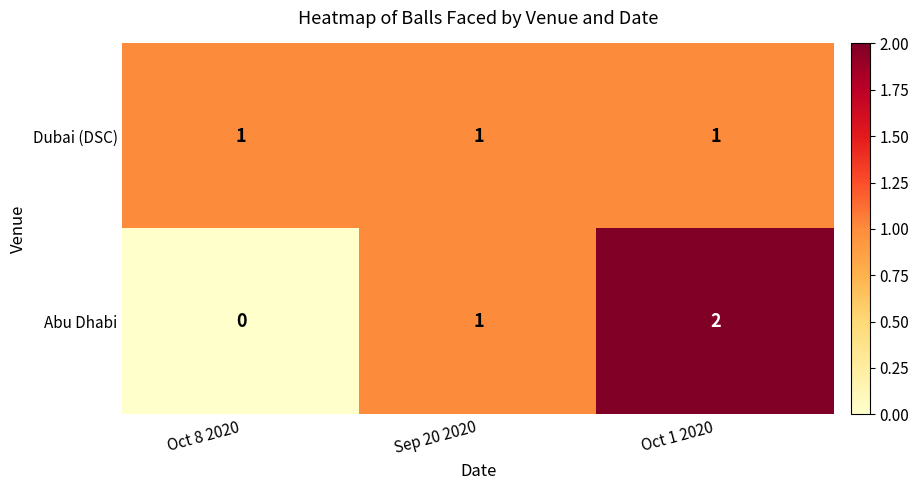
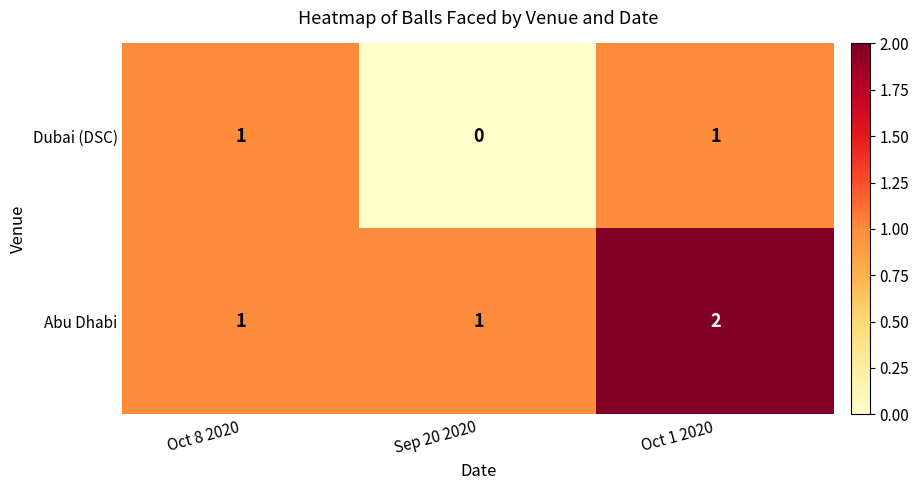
Dubai (DSC), Sep 20 2020: 1 -> 0
Abu Dhabi, Oct 8 2020: 0 -> 1
